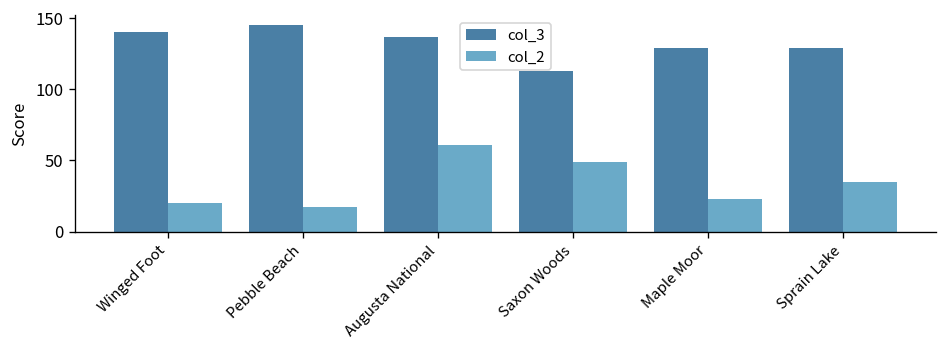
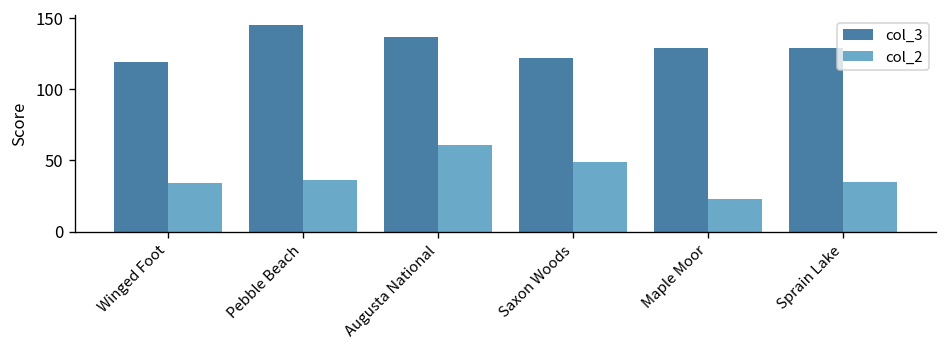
col_3, Winged Foot: 140 -> 119
col_2, Winged Foot: 20 -> 34
col_2, Pebble Beach: 17 -> 36
col_3, Saxon Woods: 113 -> 122
